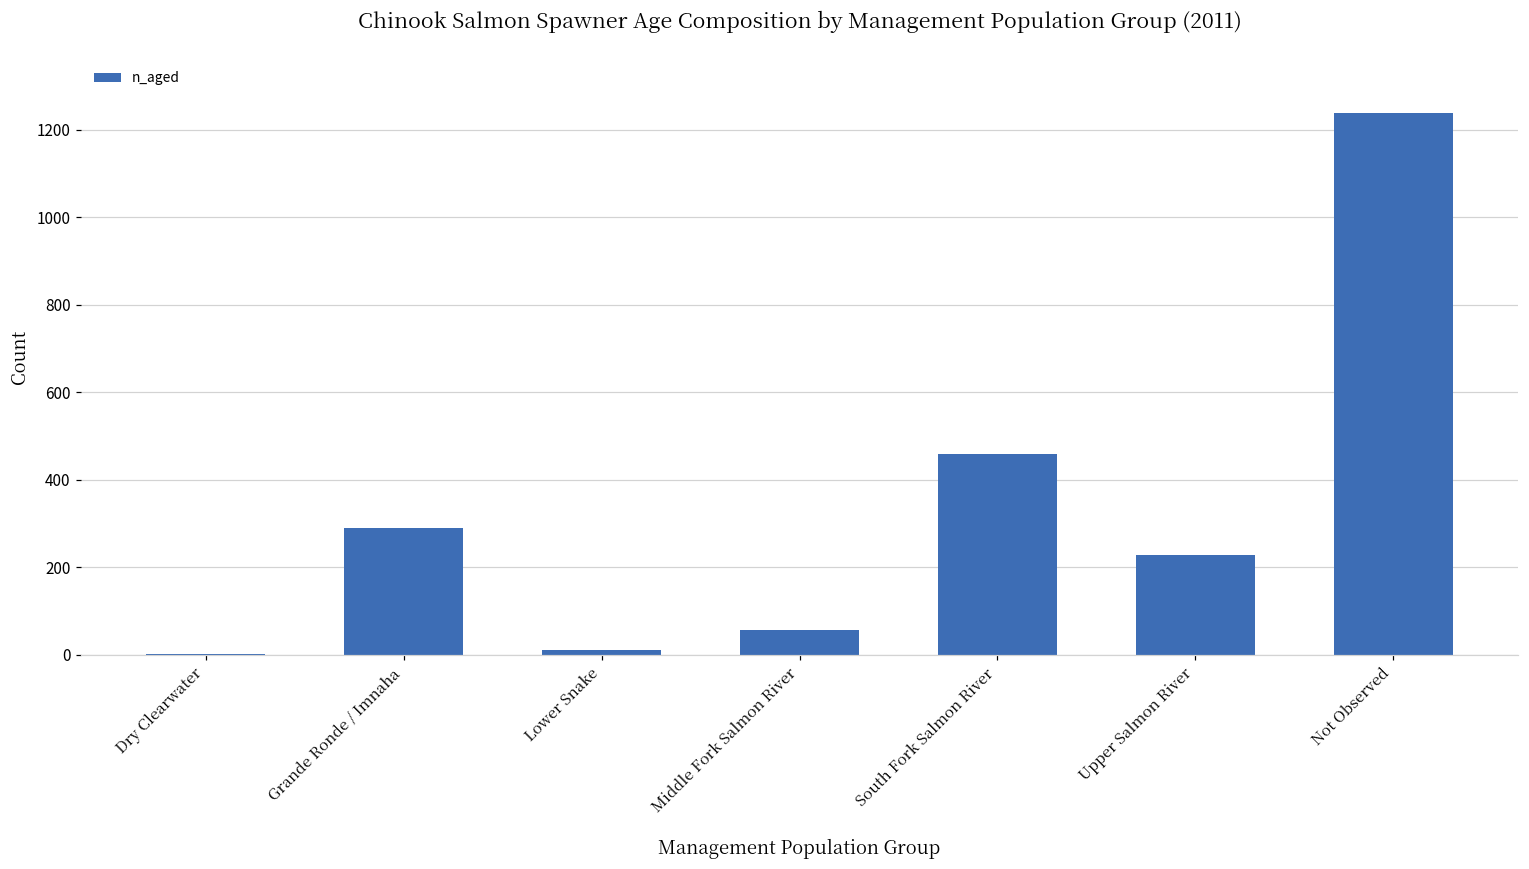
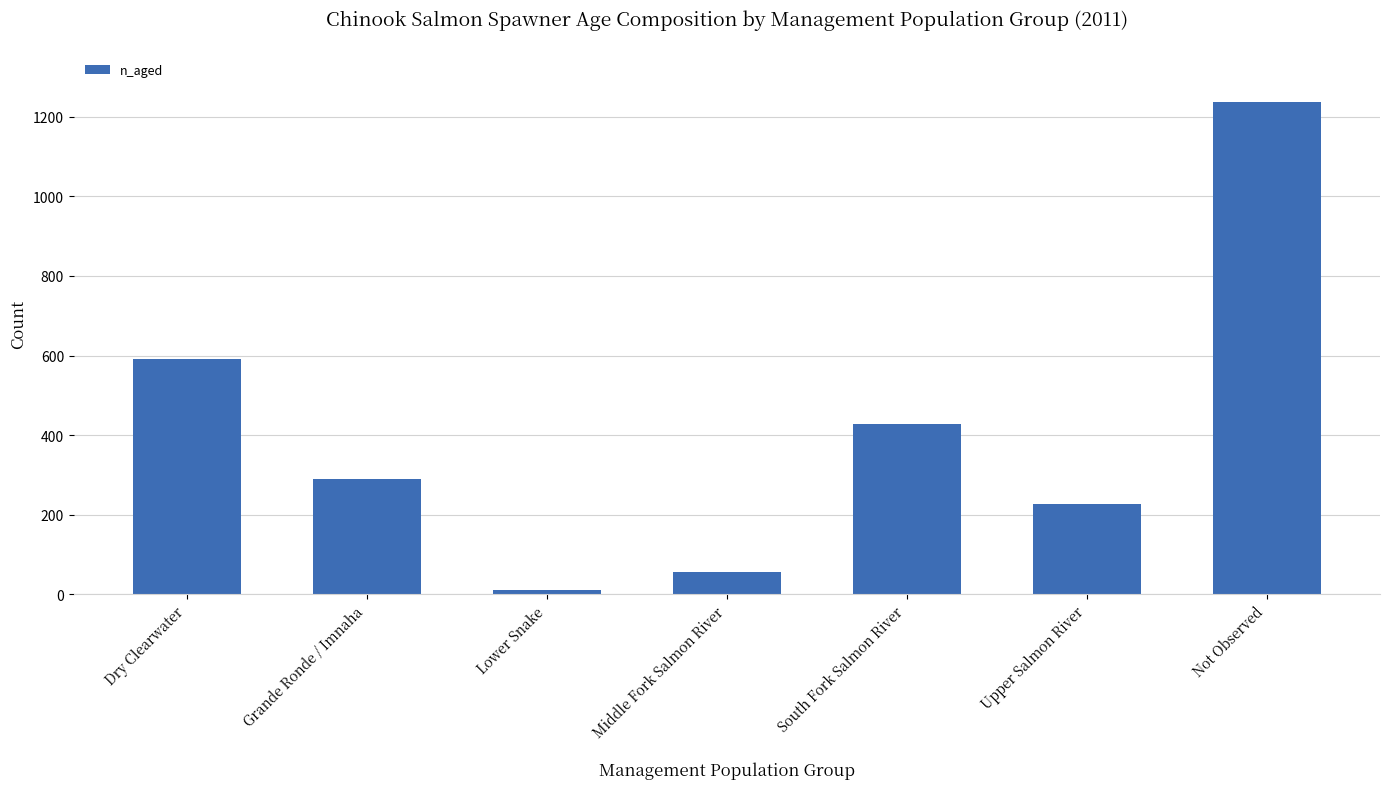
Dry Clearwater: 0 -> 590
South Fork Salmon River: 460 -> 430
